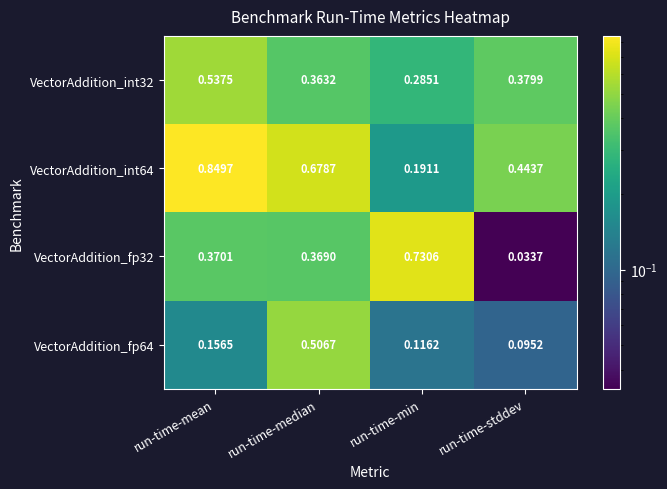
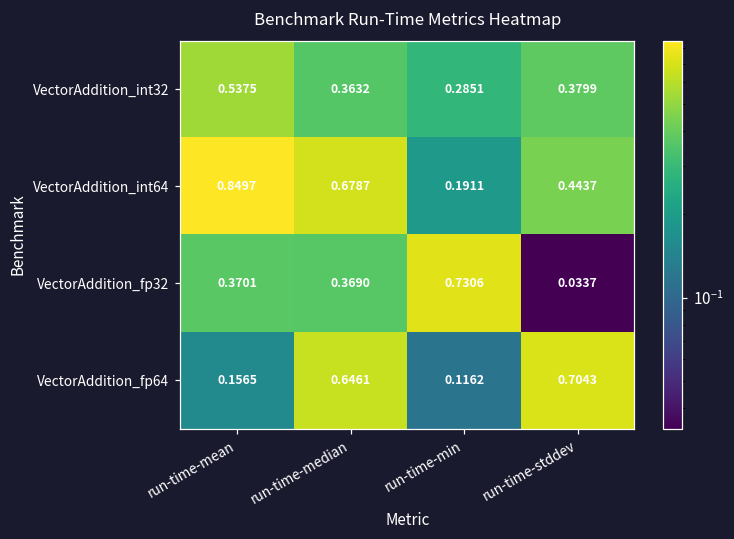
VectorAddition_fp64, run-time-median: 0.5067 -> 0.6461
VectorAddition_fp64, run-time-stddev: 0.0952 -> 0.7043
